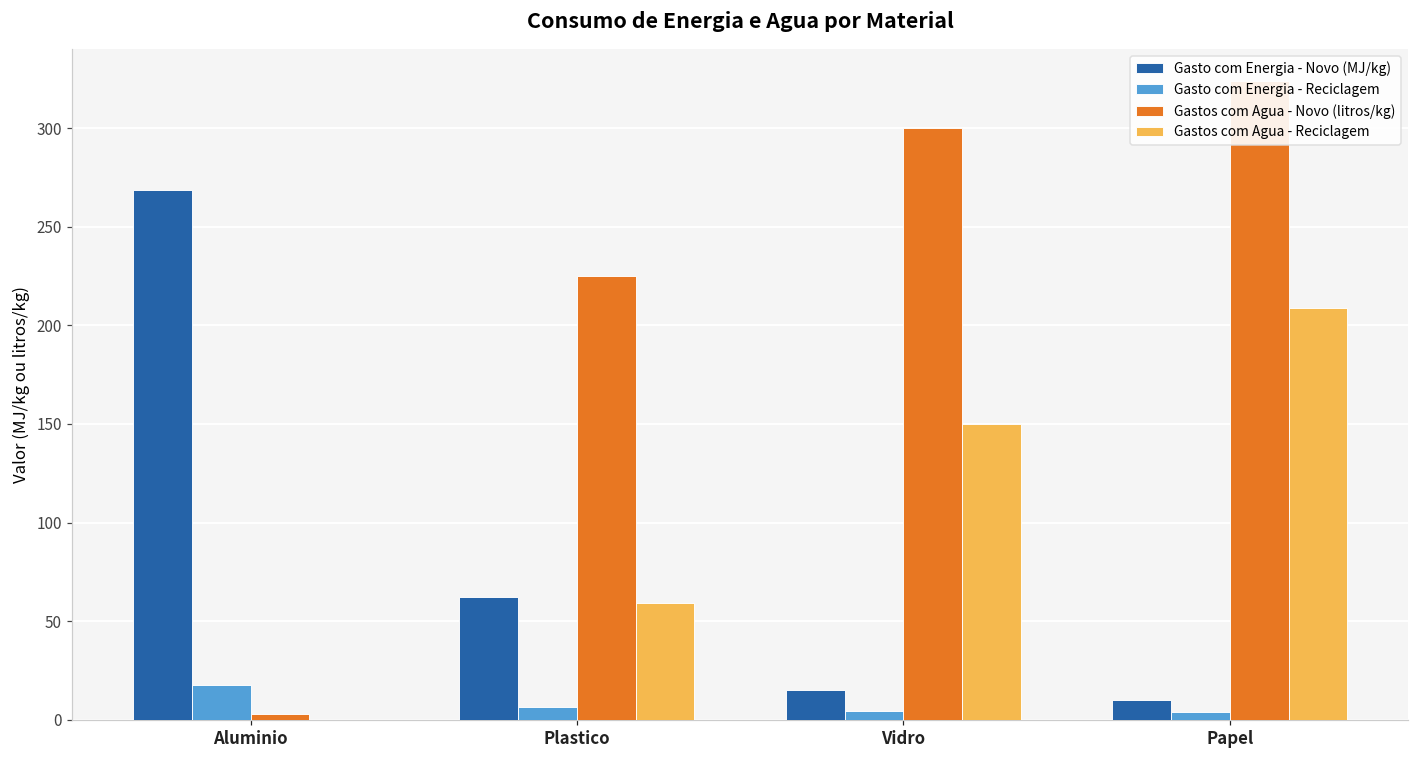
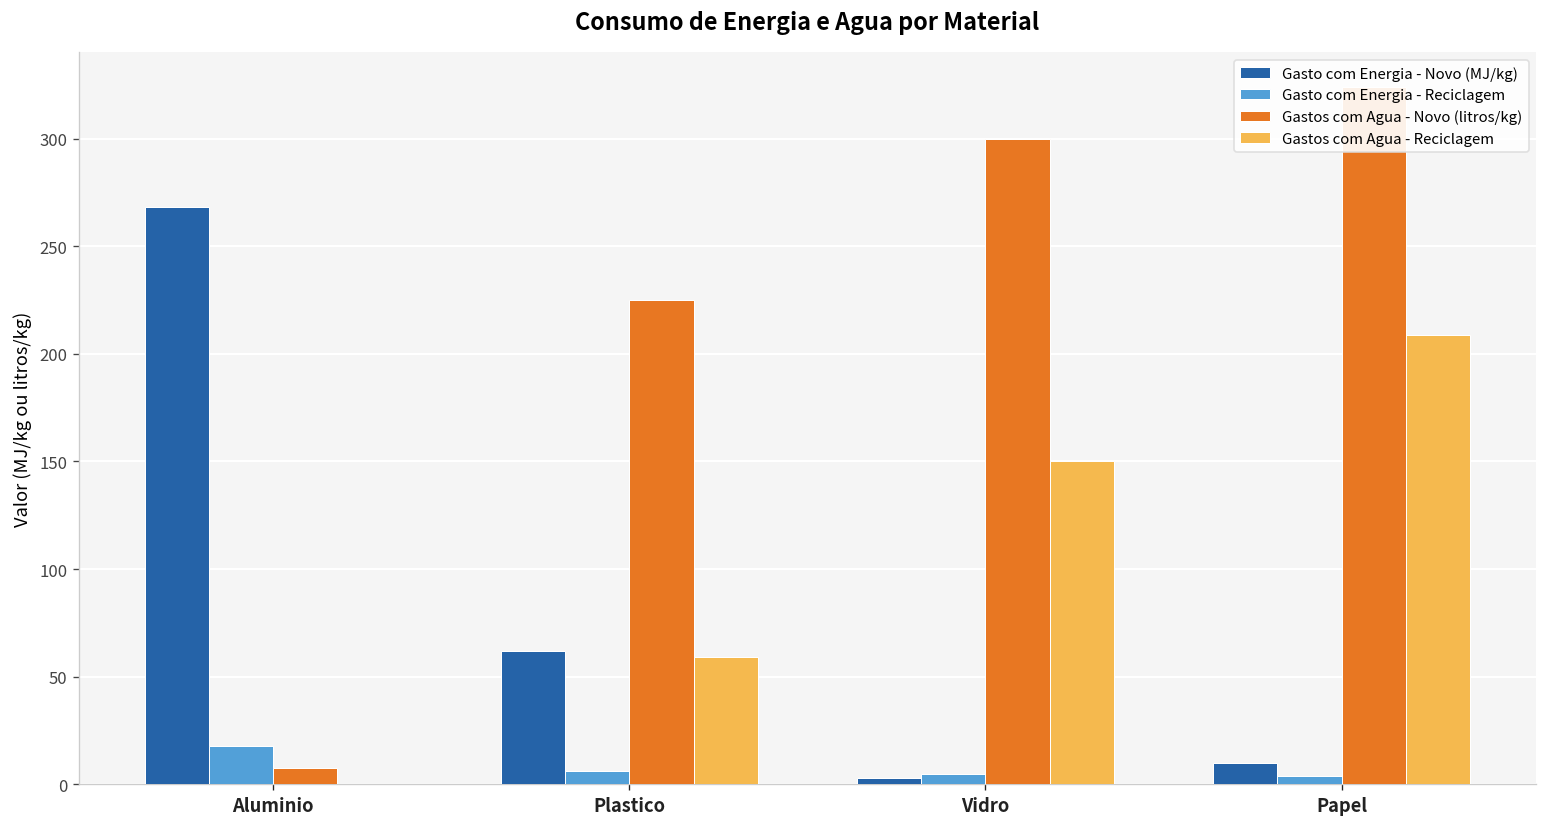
Gastos com Agua - Novo (litros/kg), Aluminio: 3 -> 7
Gasto com Energia - Novo (MJ/kg), Vidro: 15 -> 3
